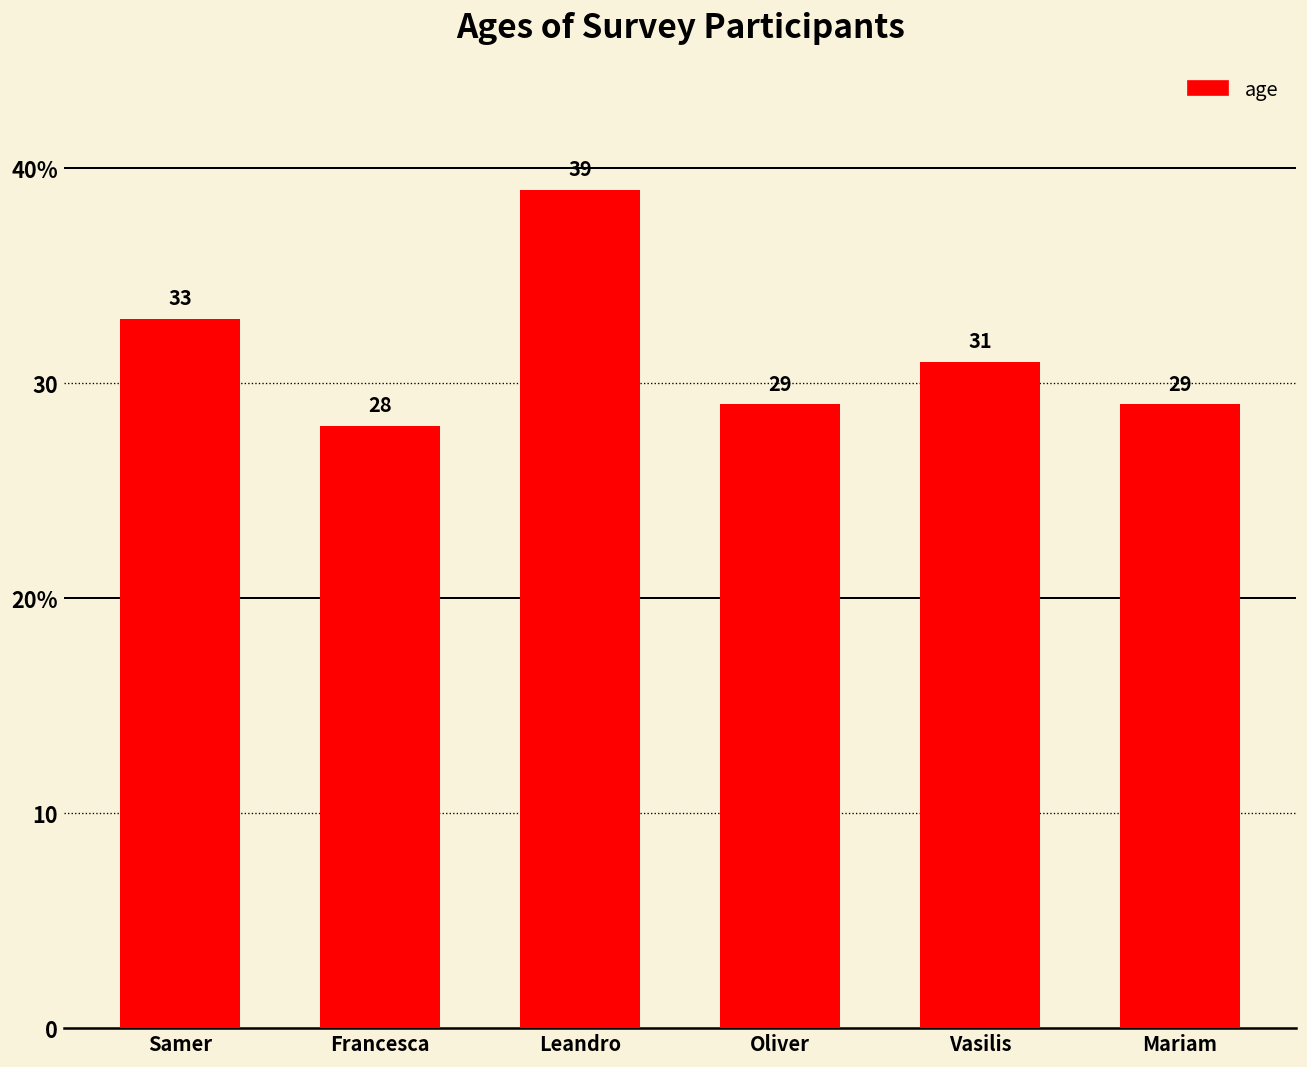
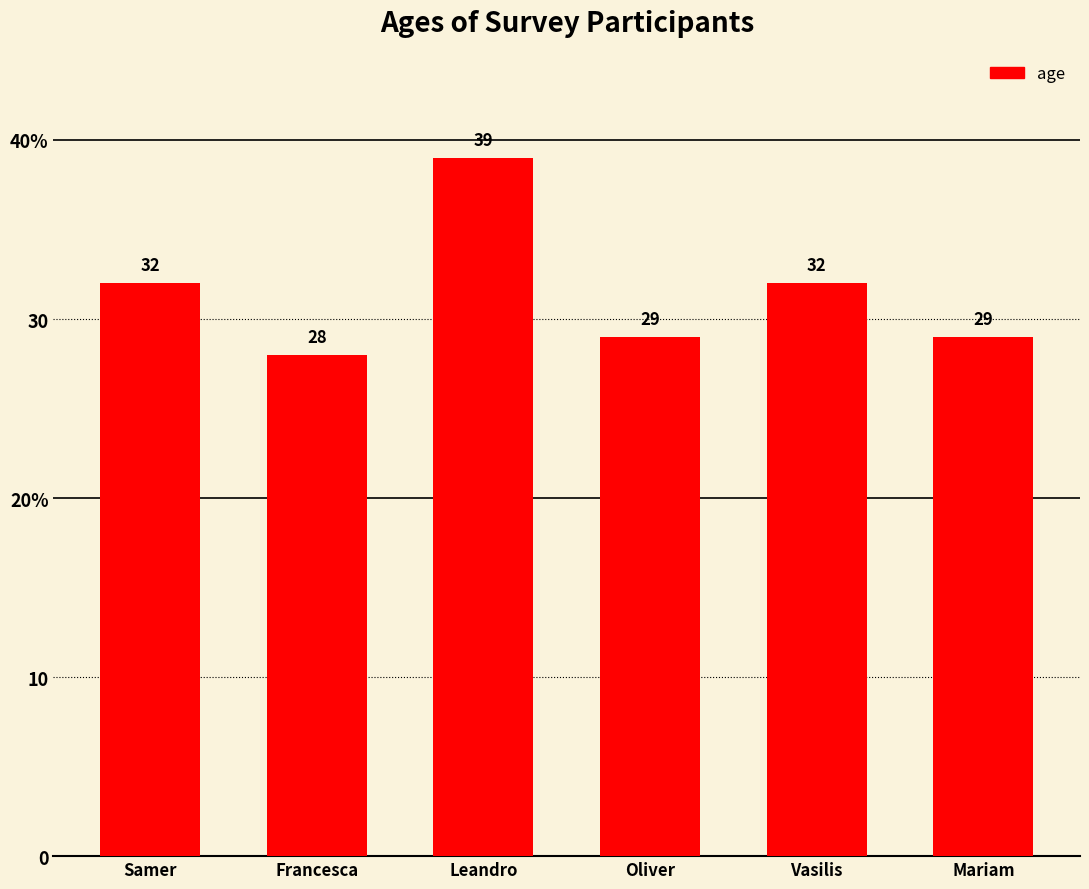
Samer: 33 -> 32
Vasilis: 31 -> 32
